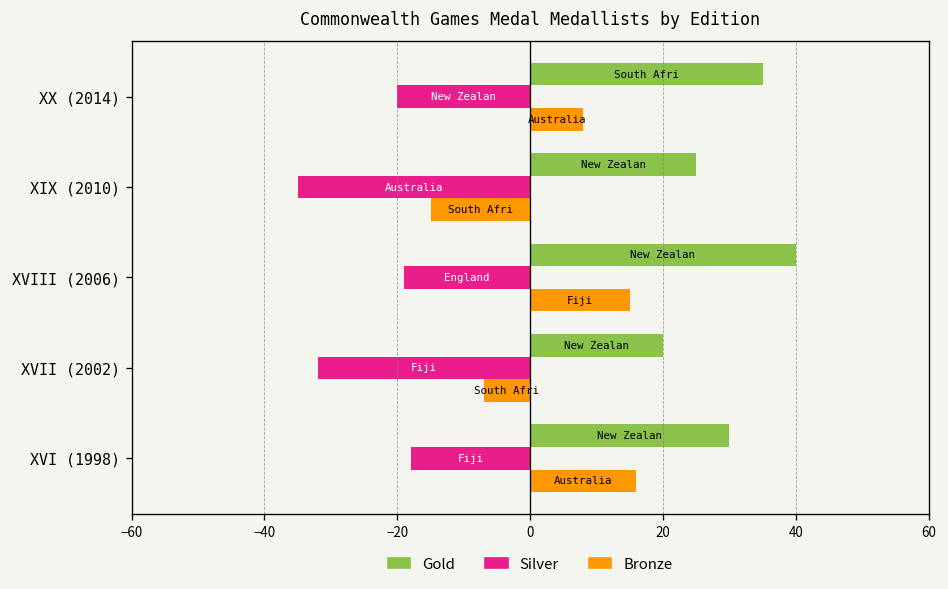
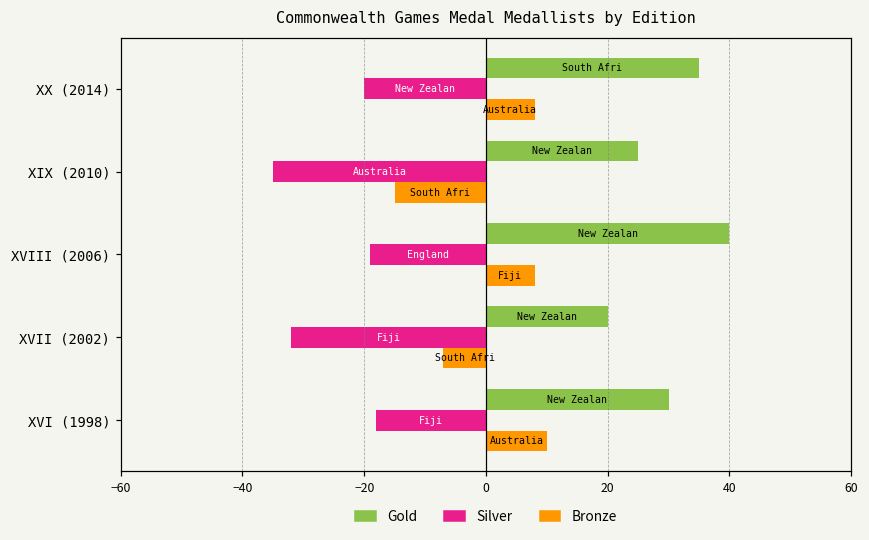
Bronze, XVIII (2006): 15 -> 8
Bronze, XVI (1998): 16 -> 10
